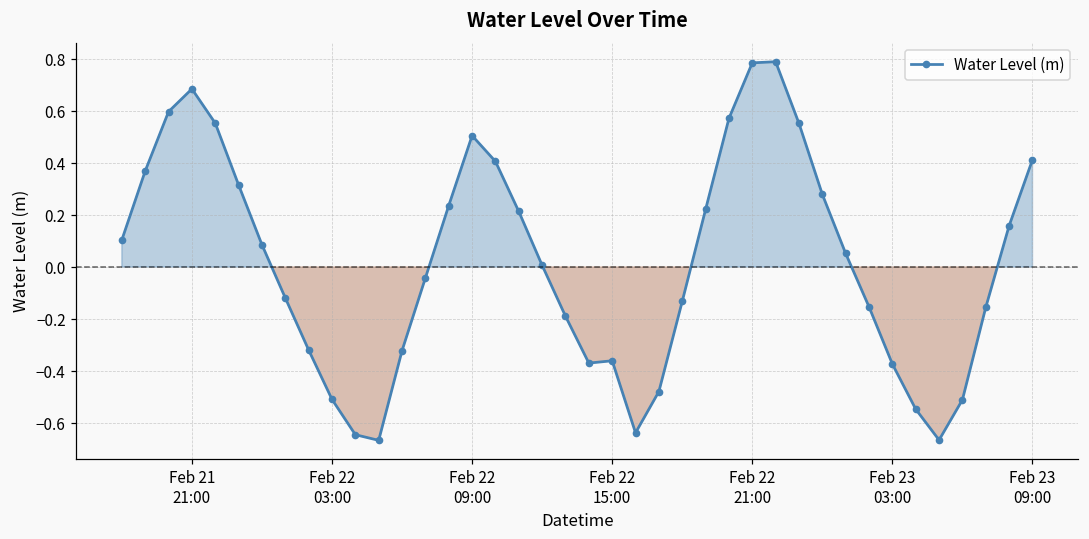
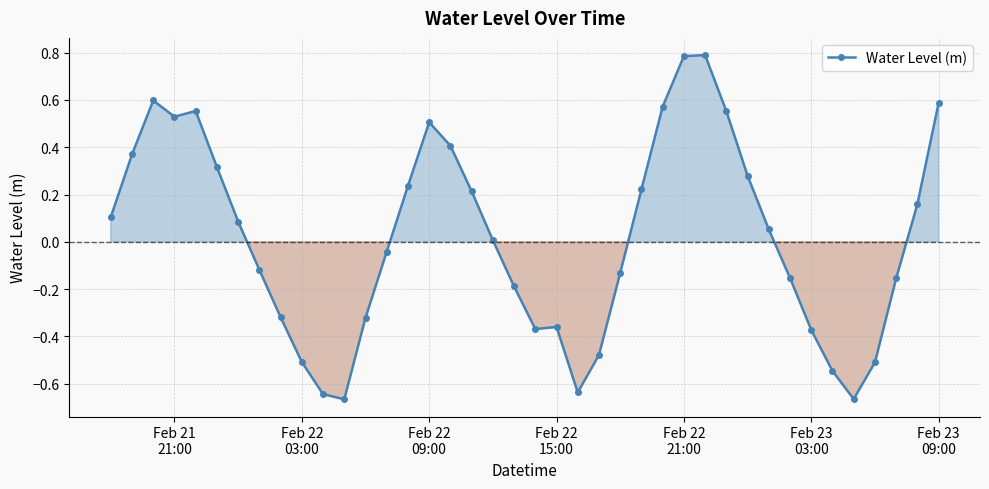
Feb 21 21:00: 0.69 -> 0.53
Feb 23 09:00: 0.41 -> 0.59
